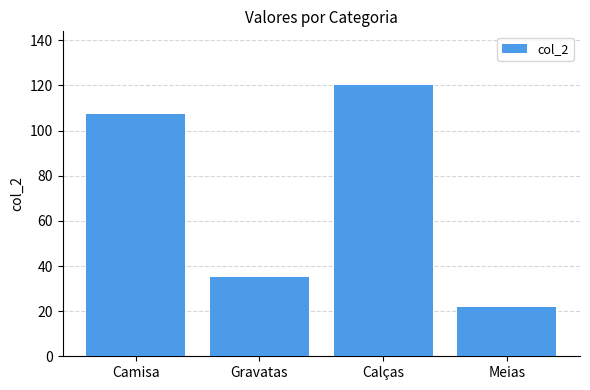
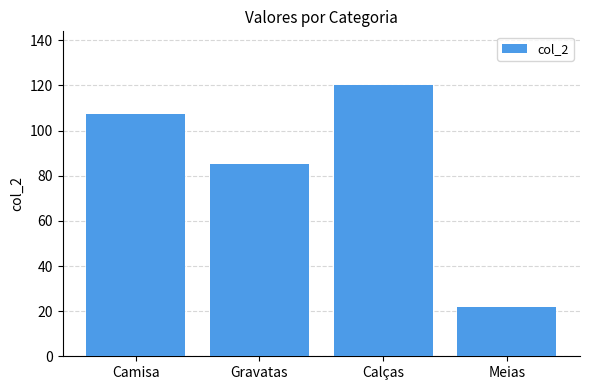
Gravatas: 35 -> 85
